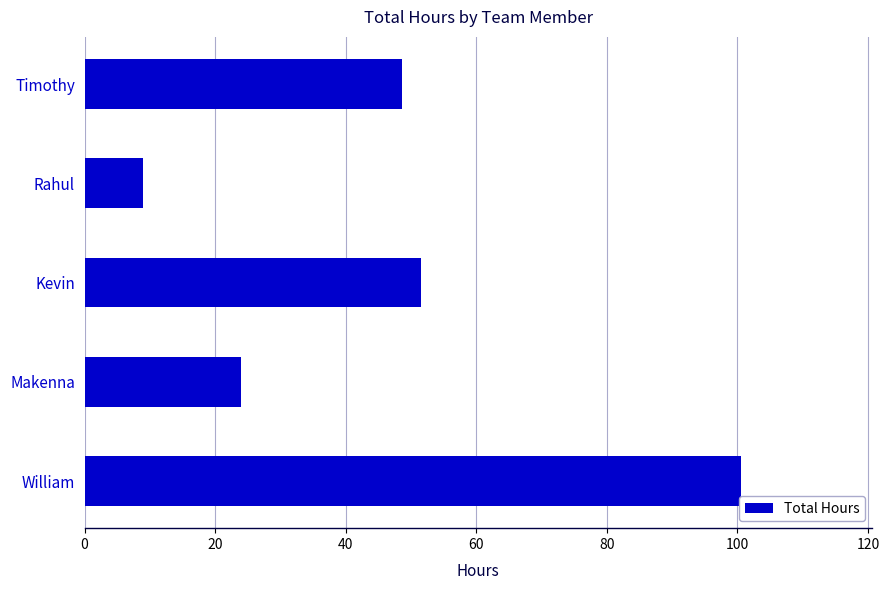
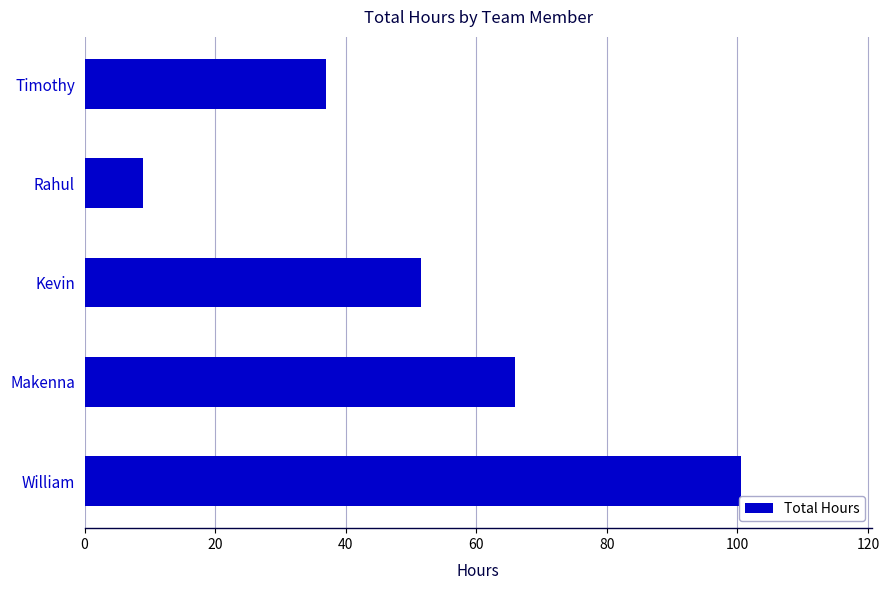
Timothy: 49 -> 37
Makenna: 24 -> 66
